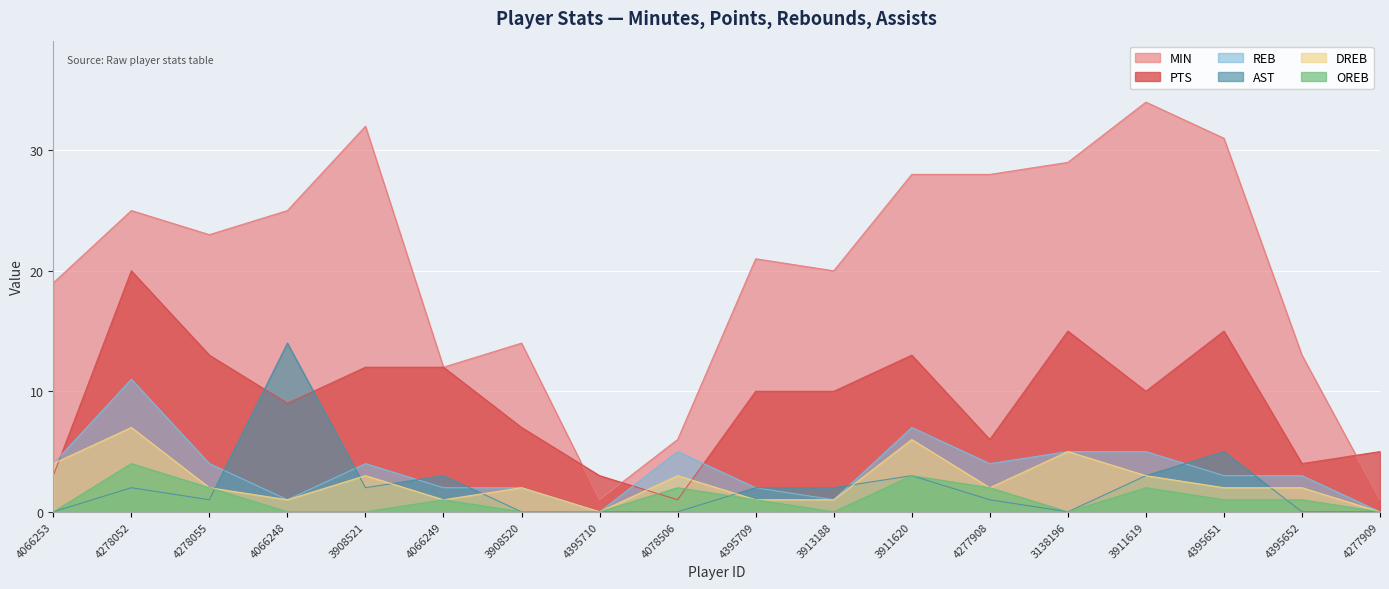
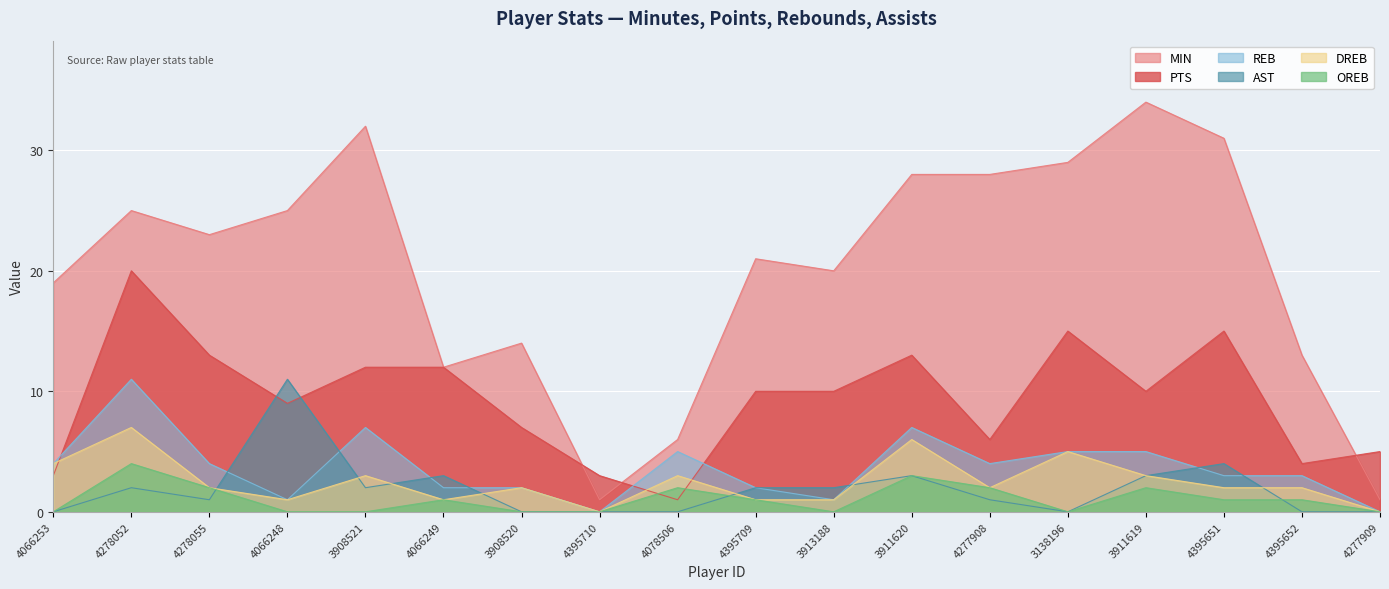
AST, 4066248: 14 -> 11
REB, 3908521: 4 -> 7
AST, 4395651: 5 -> 4
